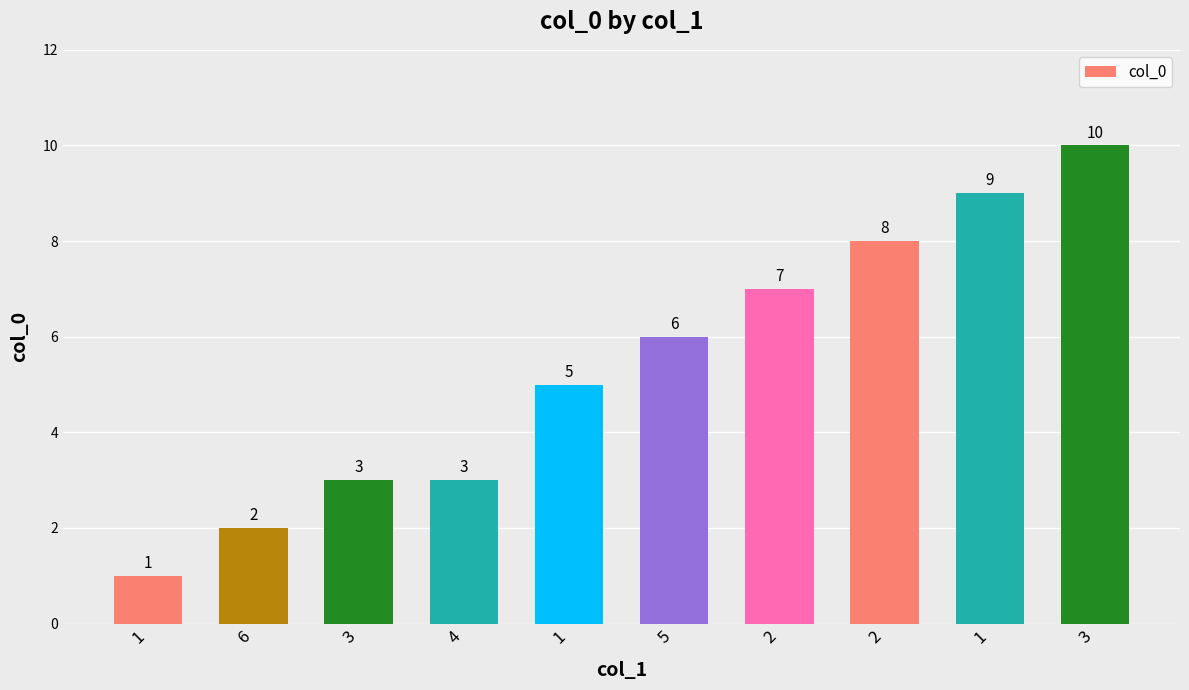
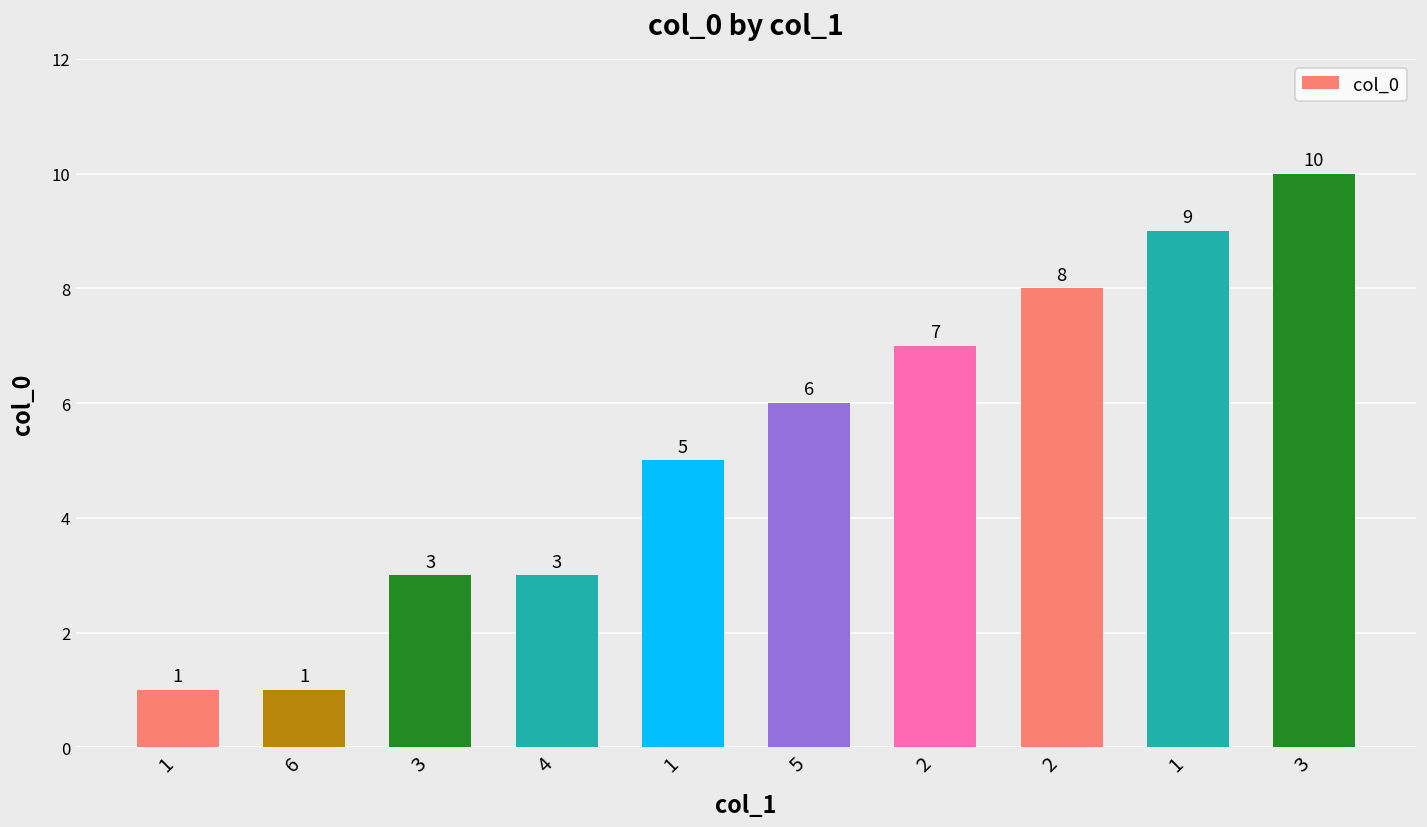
6: 2 -> 1
